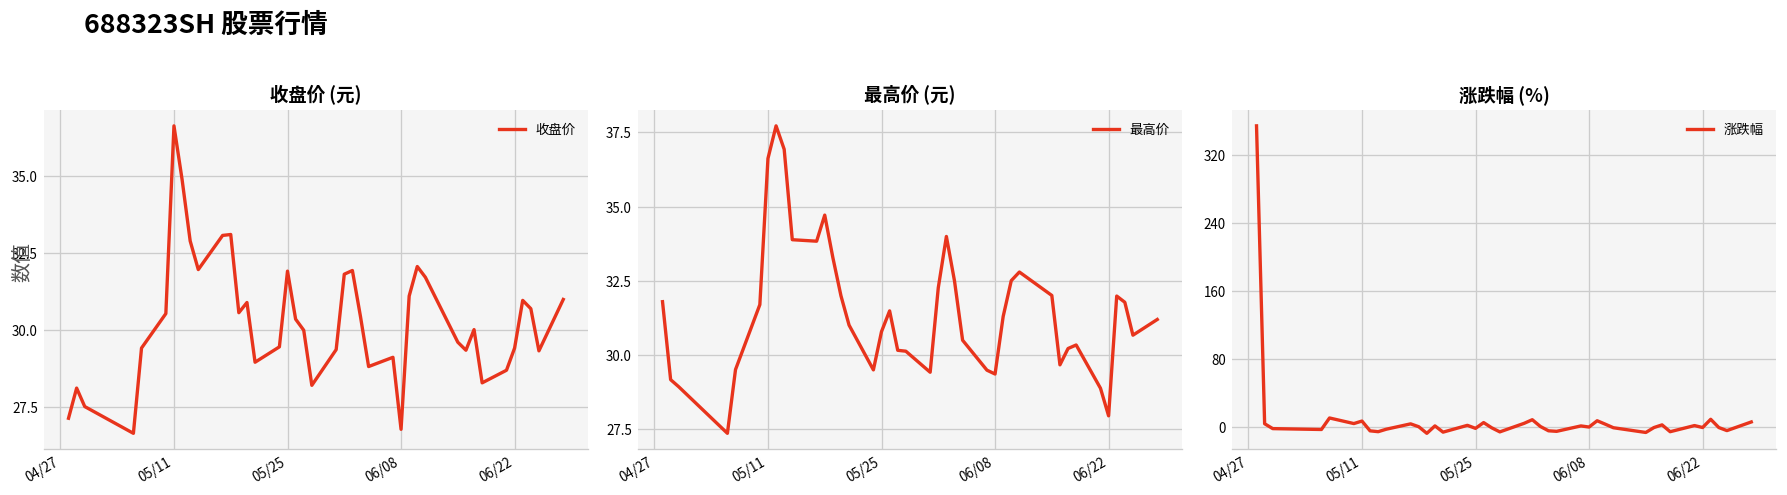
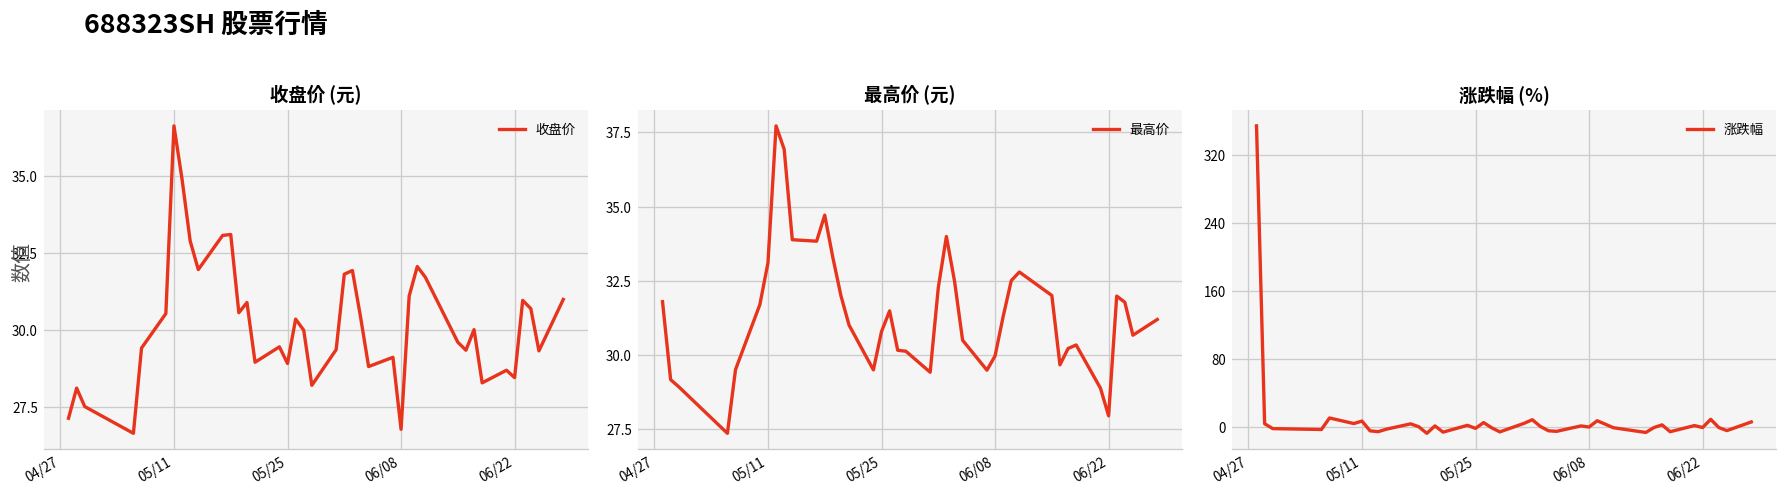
收盘价 (元), 05/25: 31.9 -> 28.9
收盘价 (元), 06/22: 29.4 -> 28.4
最高价 (元), 05/11: 36.6 -> 33.1
最高价 (元), 06/08: 29.4 -> 30.0
